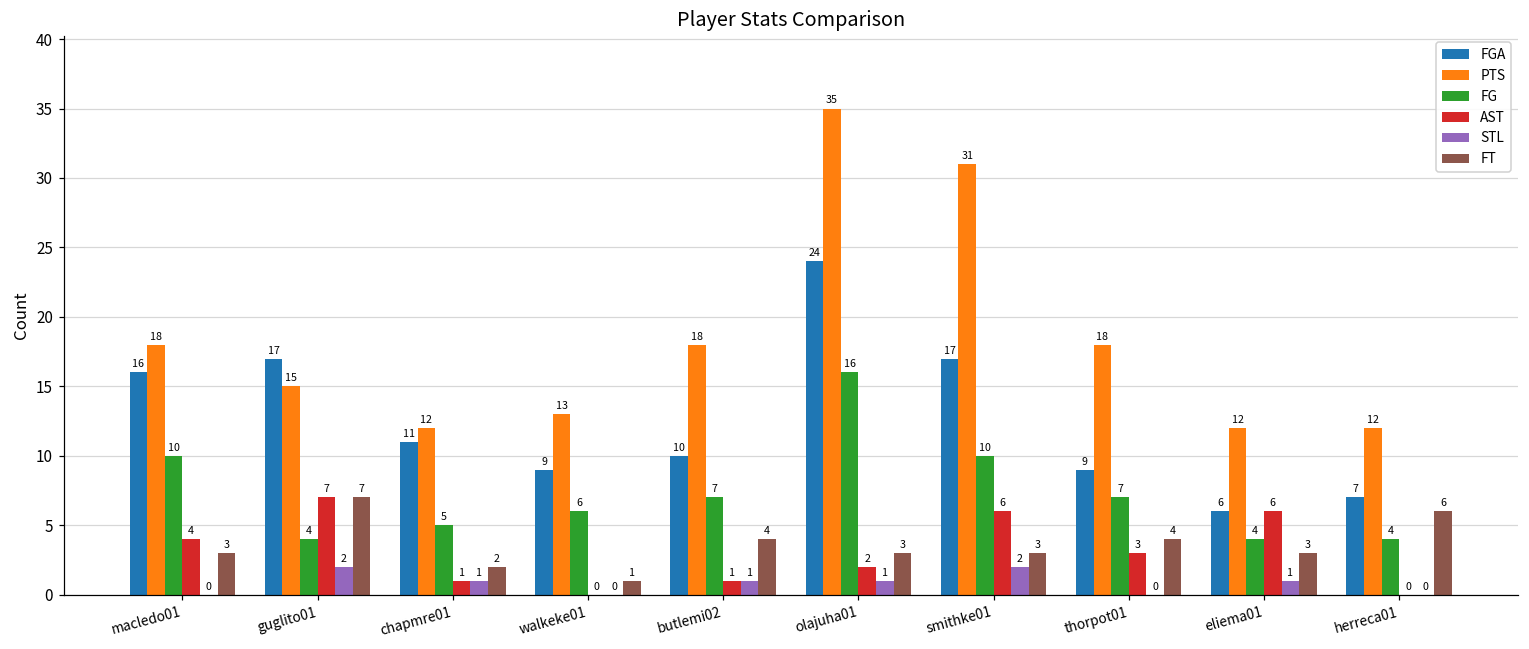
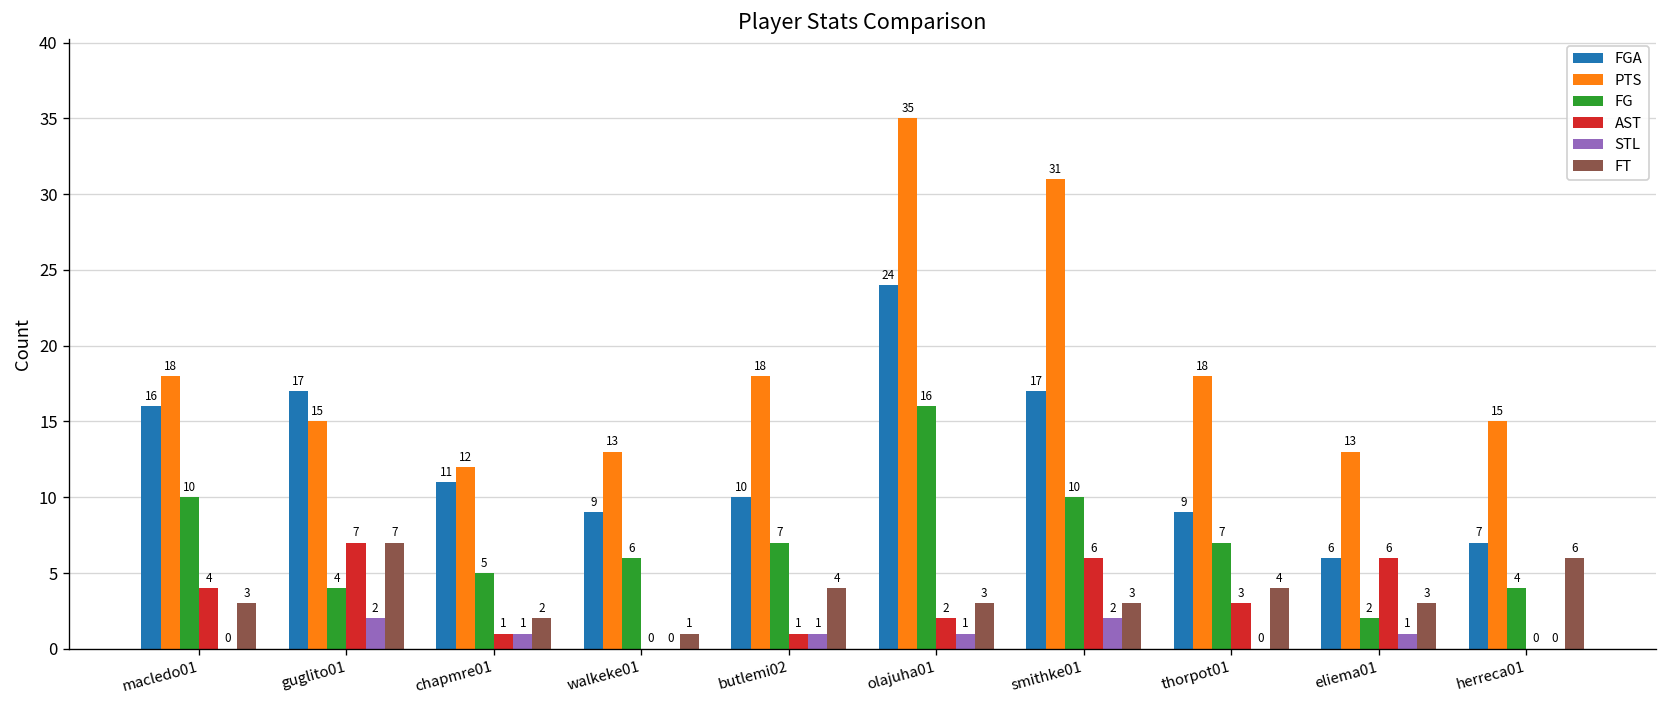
PTS, eliema01: 12 -> 13
FG, eliema01: 4 -> 2
PTS, herreca01: 12 -> 15
